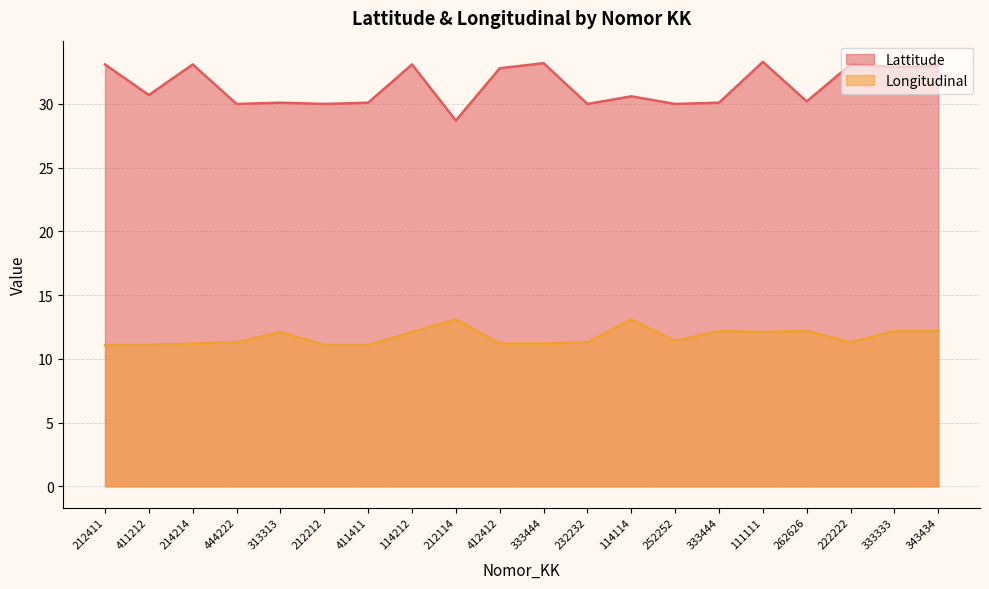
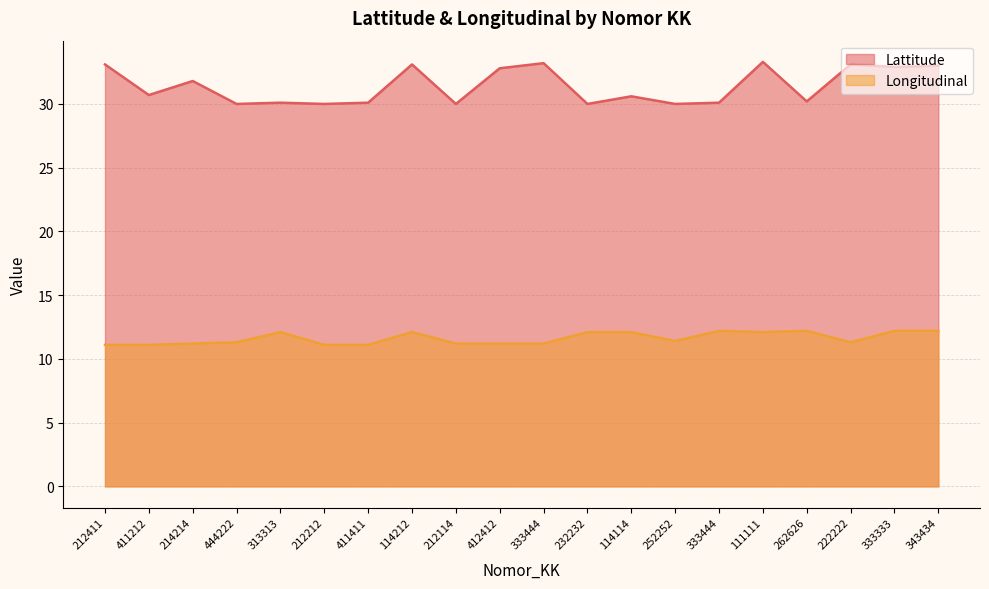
Lattitude, 214214: 33.1 -> 31.8
Lattitude, 212114: 28.7 -> 30.0
Longitudinal, 212114: 13.1 -> 11.2
Longitudinal, 232232: 11.3 -> 12.1
Longitudinal, 114114: 13.1 -> 12.1
